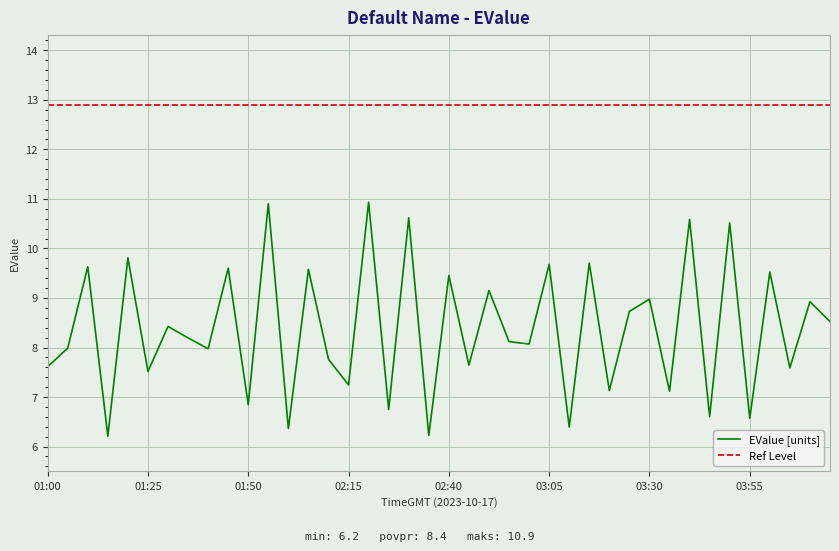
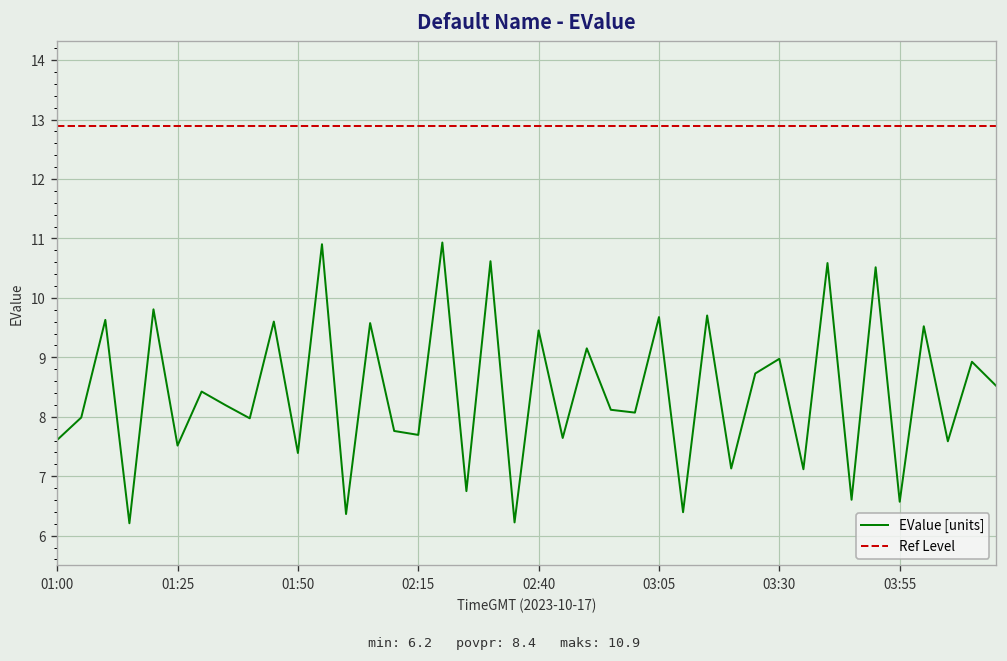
01:50: 6.8 -> 7.4
02:15: 7.2 -> 7.7
